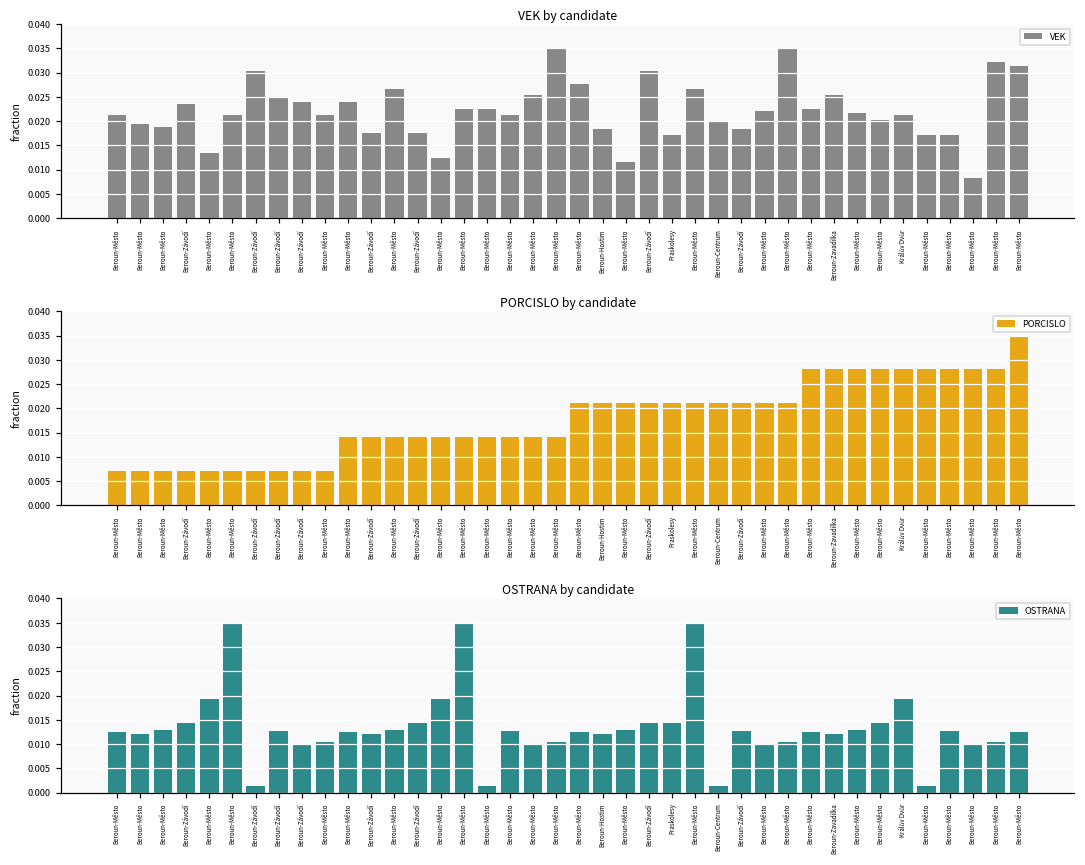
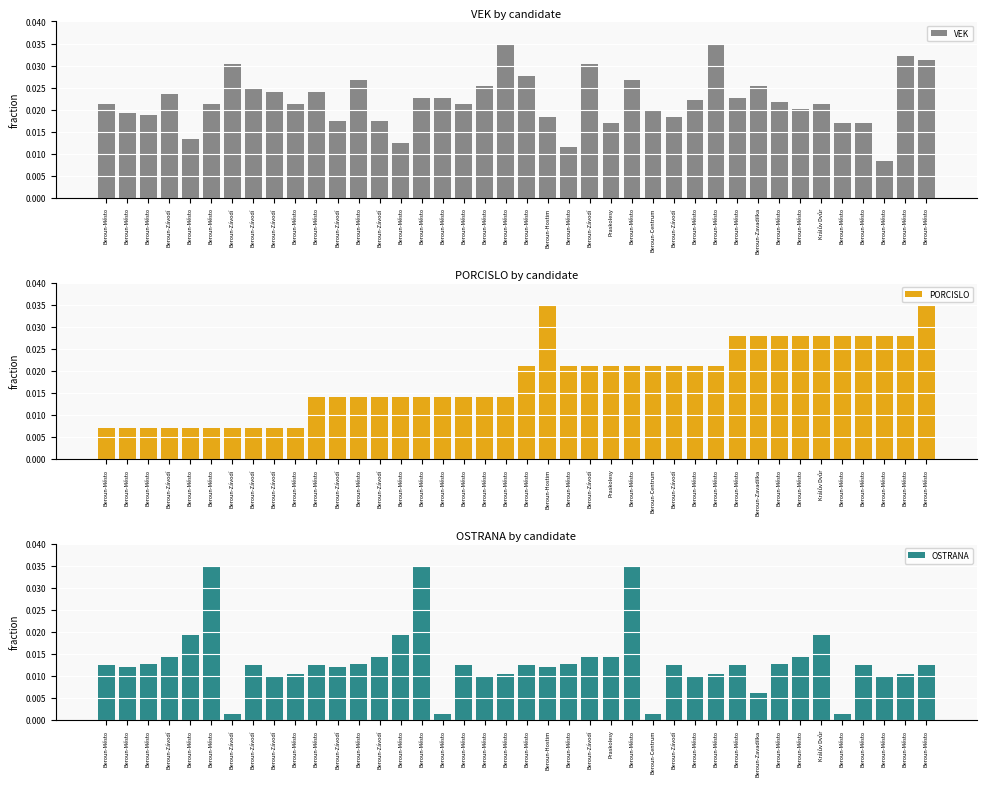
PORCISLO by candidate, Beroun-Hostim: 0.021 -> 0.035
OSTRANA by candidate, Beroun-Zavadilka: 0.012 -> 0.006
